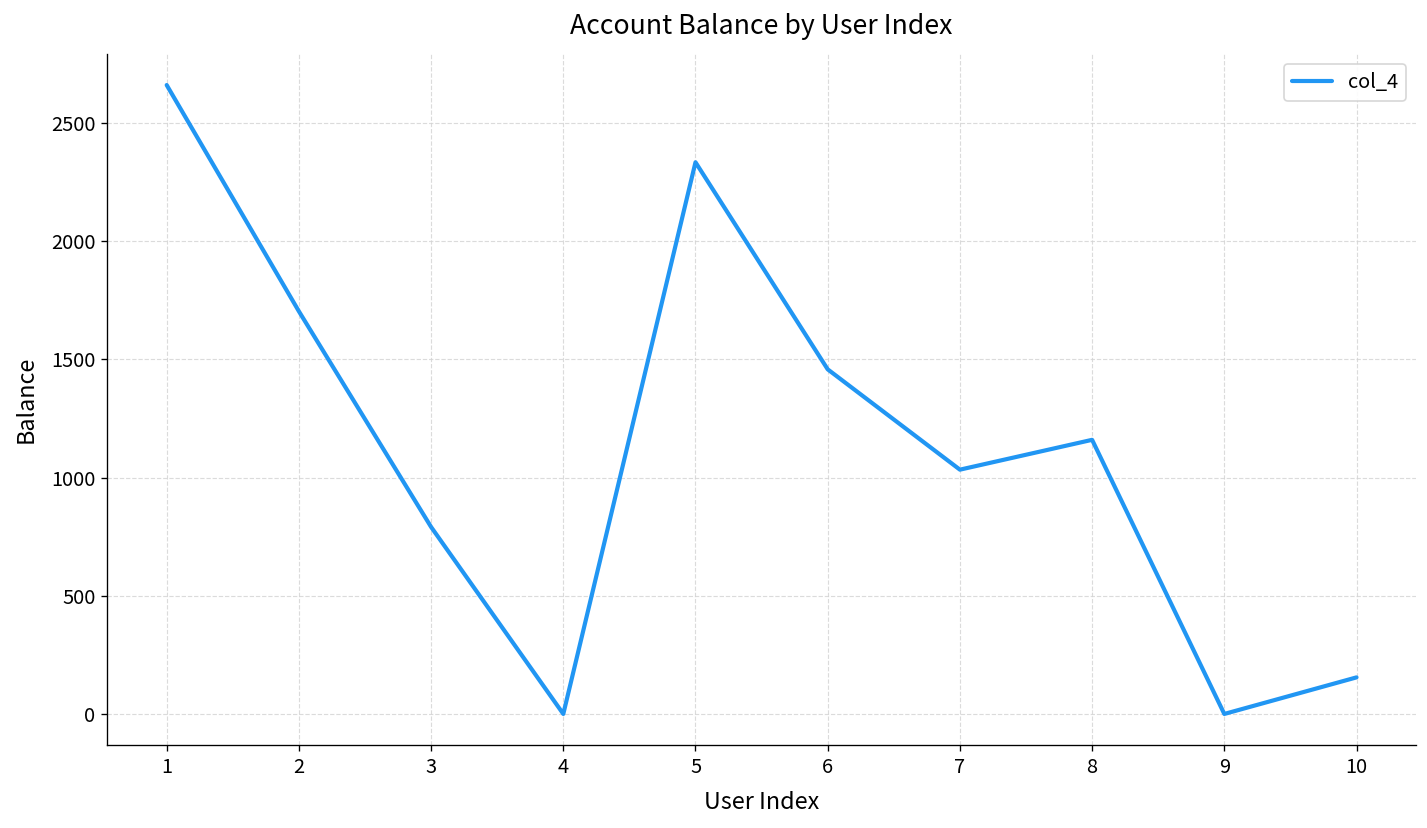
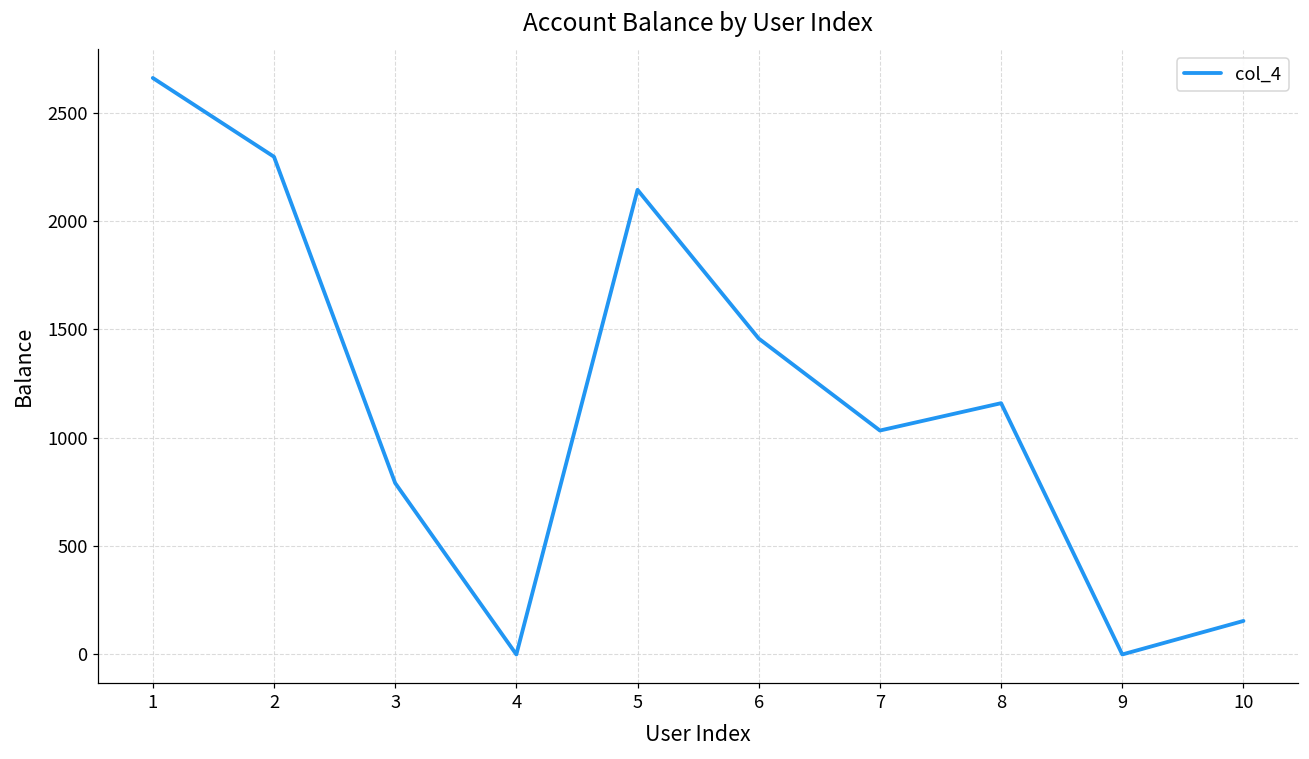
2: 1700 -> 2300
5: 2330 -> 2140
